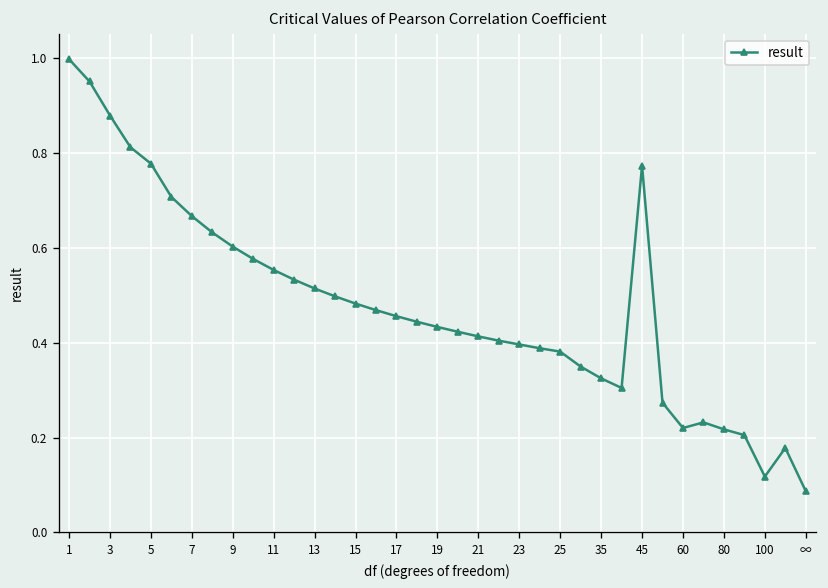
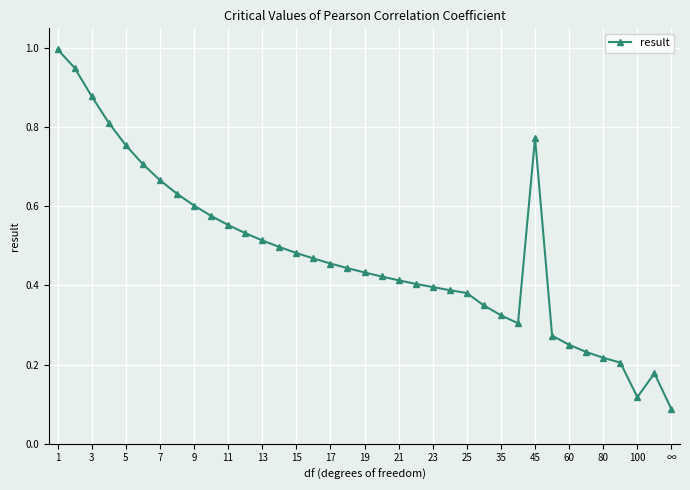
5: 0.78 -> 0.75
60: 0.22 -> 0.25
